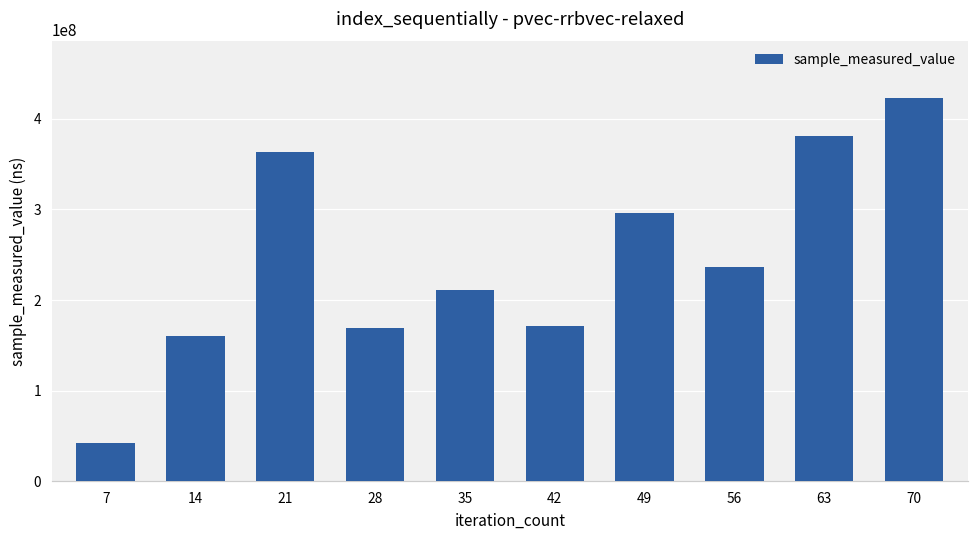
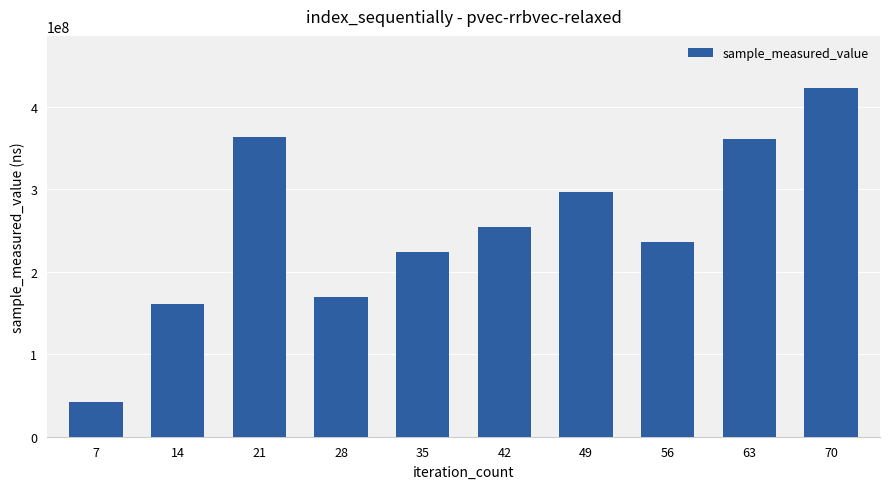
35: 210000000 -> 220000000
42: 170000000 -> 250000000
63: 380000000 -> 360000000
